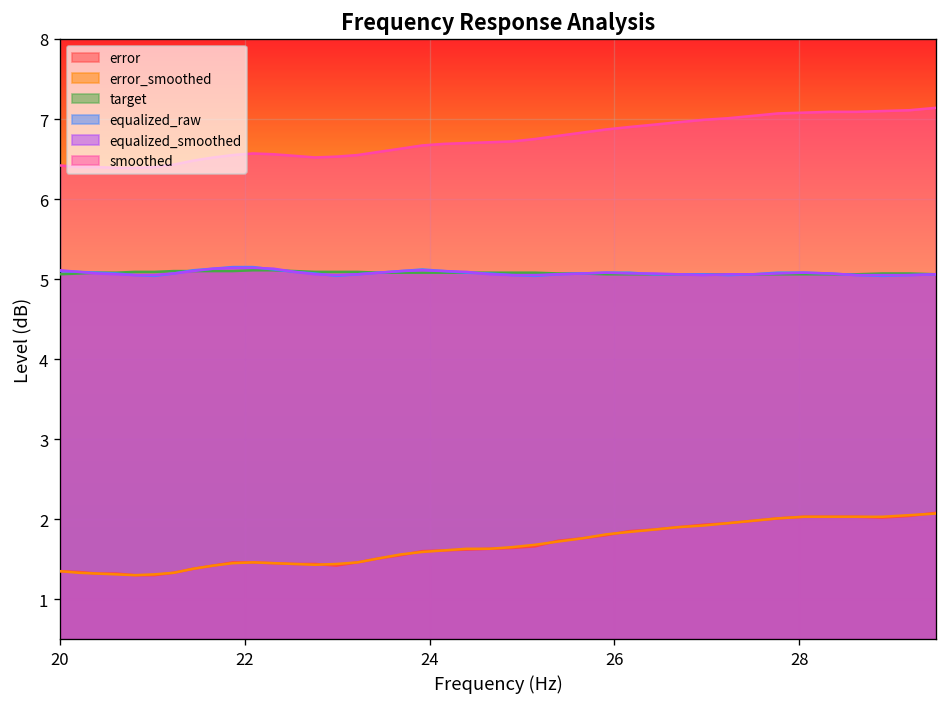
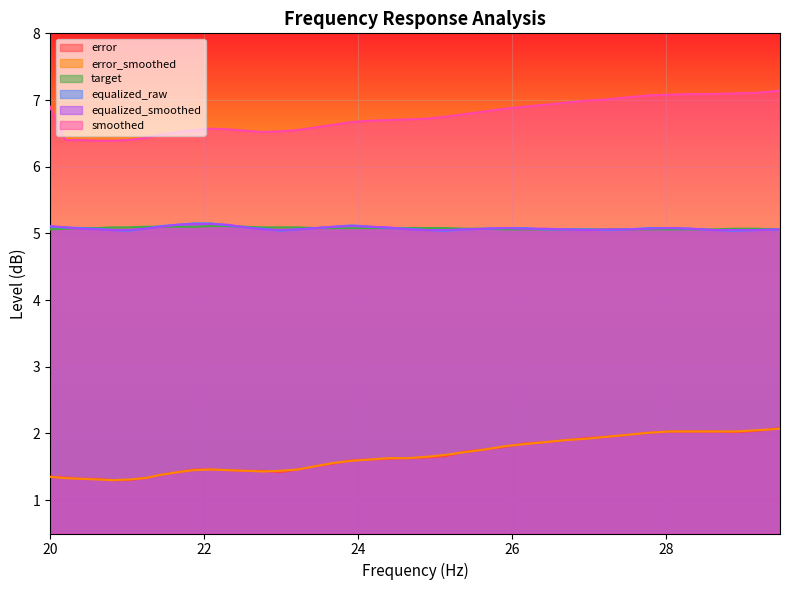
smoothed, 20: 6.4 -> 6.9
